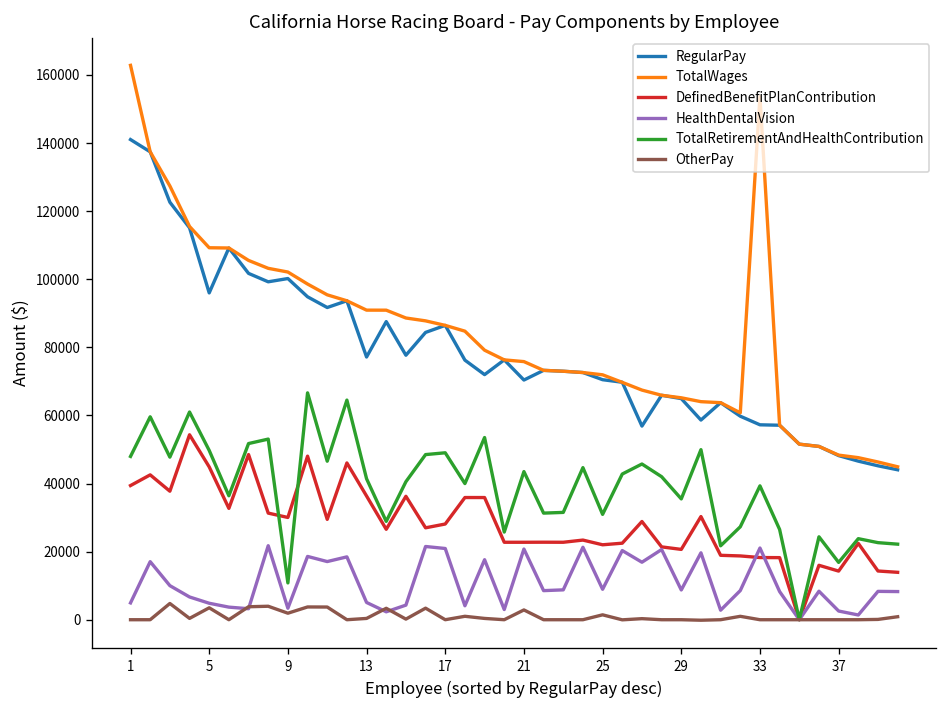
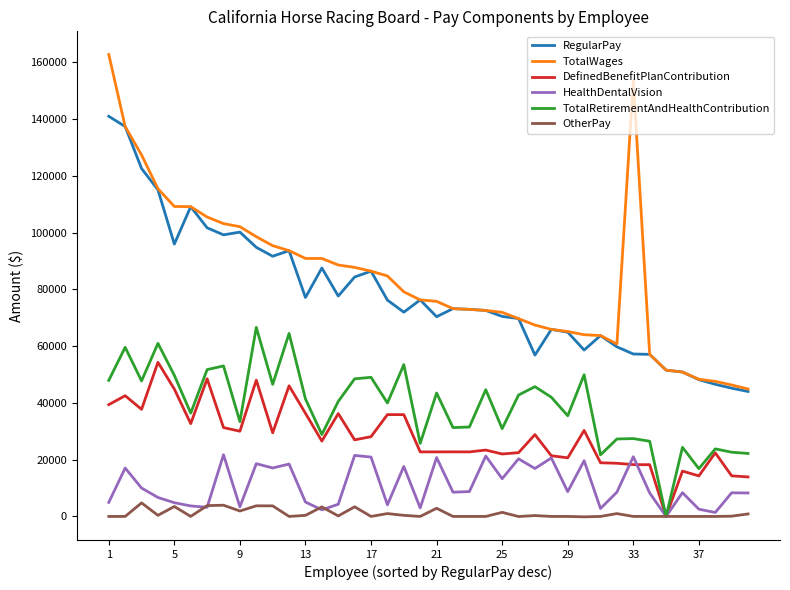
TotalRetirementAndHealthContribution, 9: 11000 -> 33000
HealthDentalVision, 25: 9000 -> 13000
TotalRetirementAndHealthContribution, 33: 39000 -> 27000
